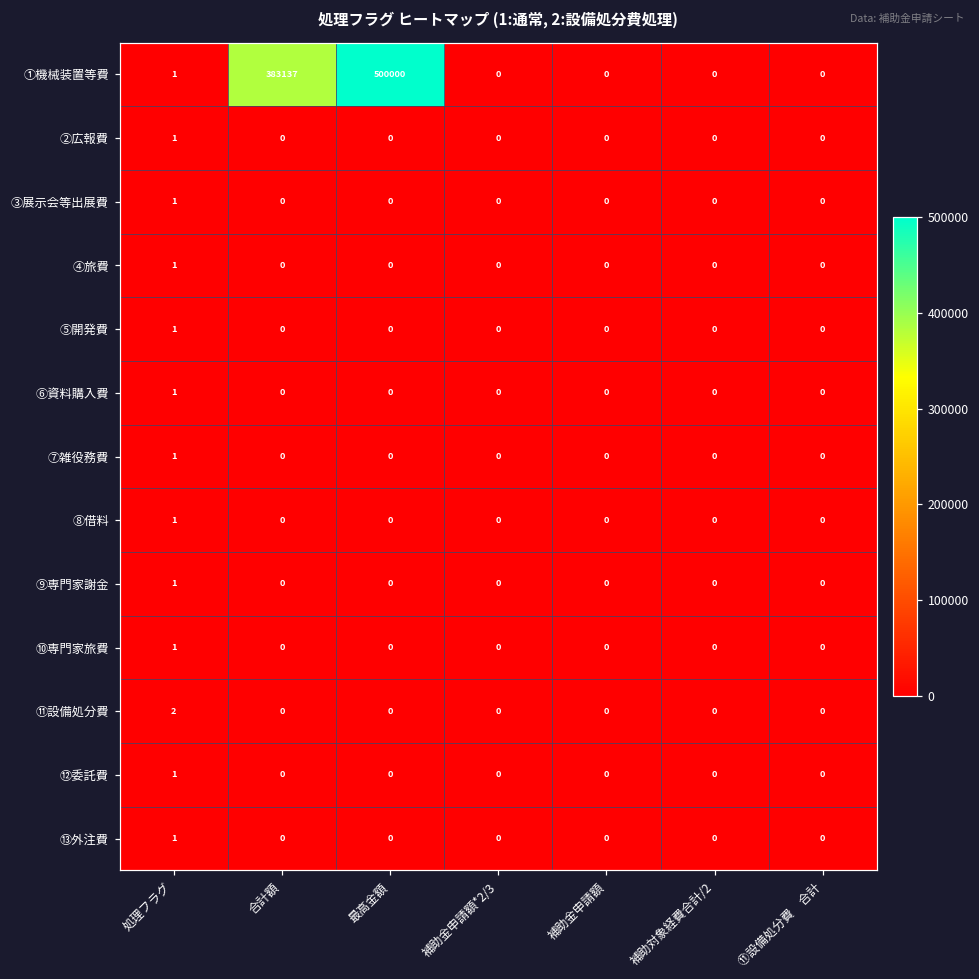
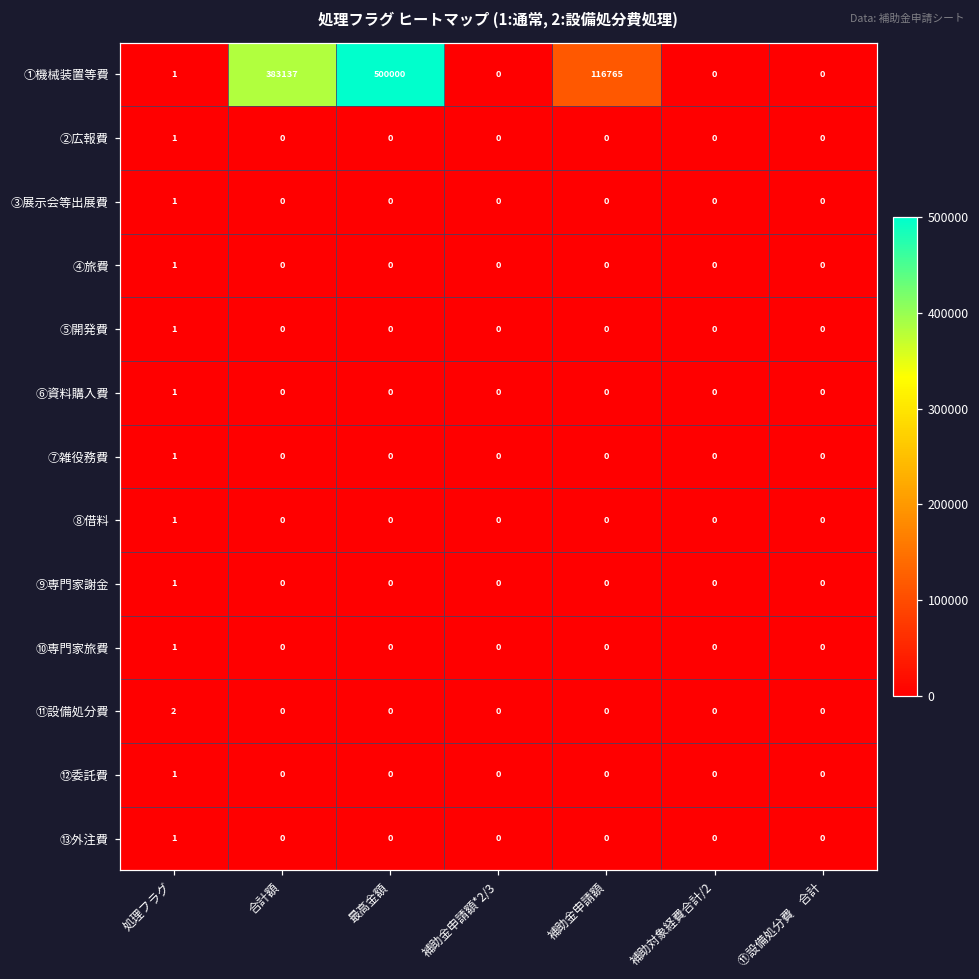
①機械装置等費, 補助金申請額: 0 -> 116765
